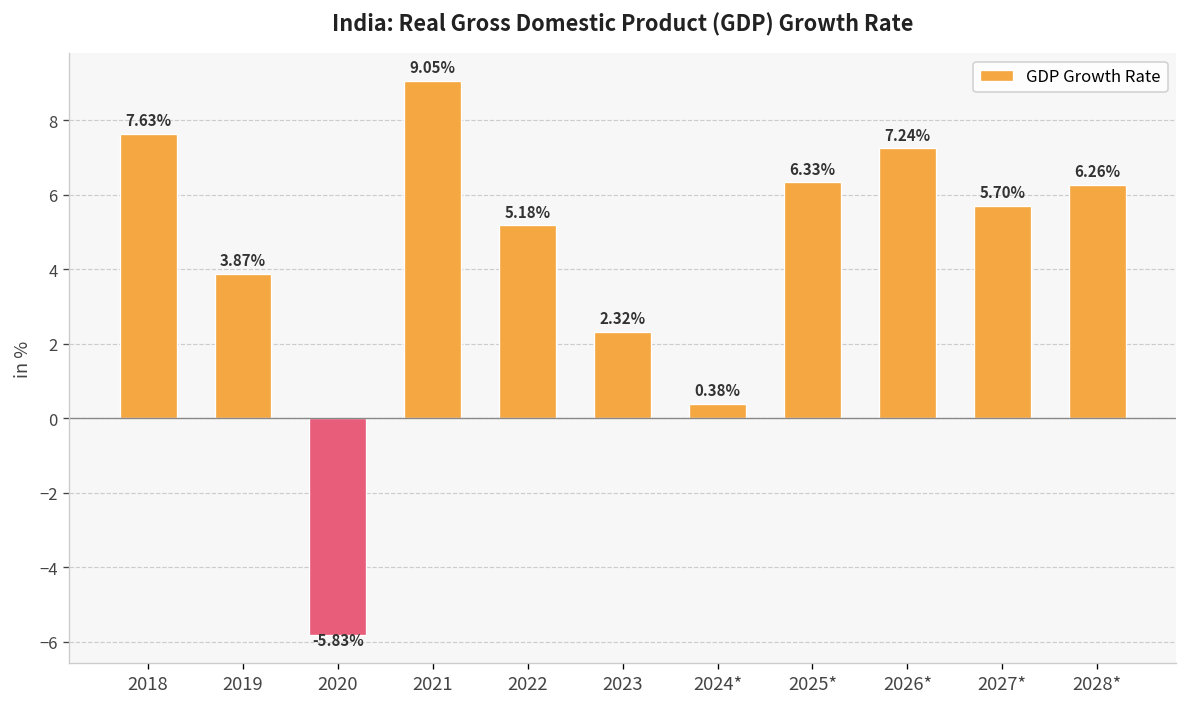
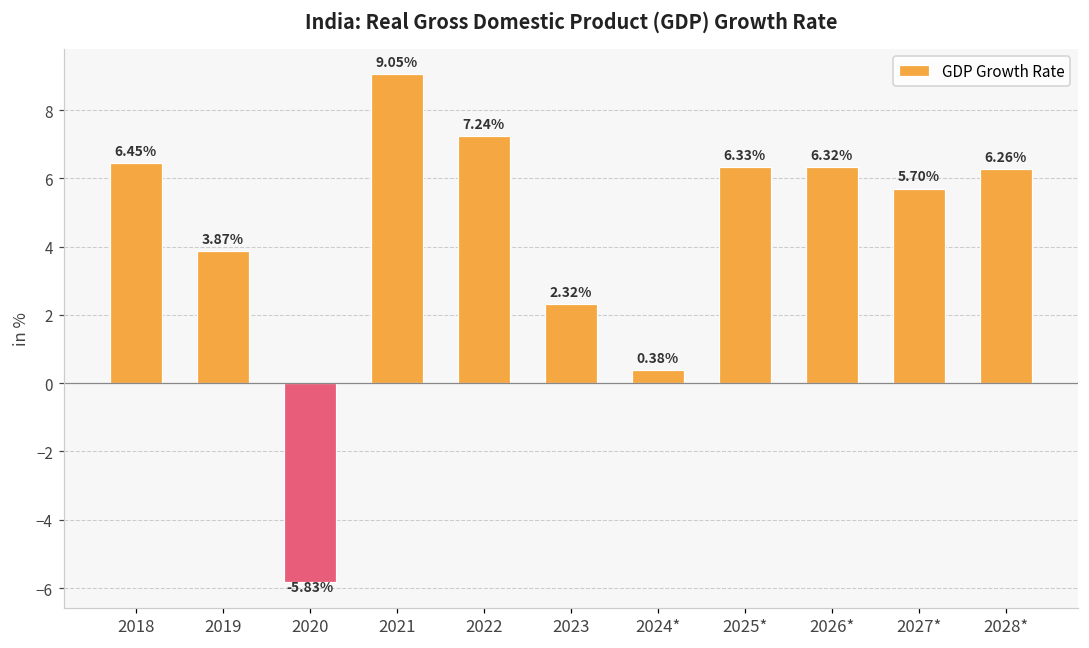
2018: 7.63% -> 6.45%
2022: 5.18% -> 7.24%
2026*: 7.24% -> 6.32%
